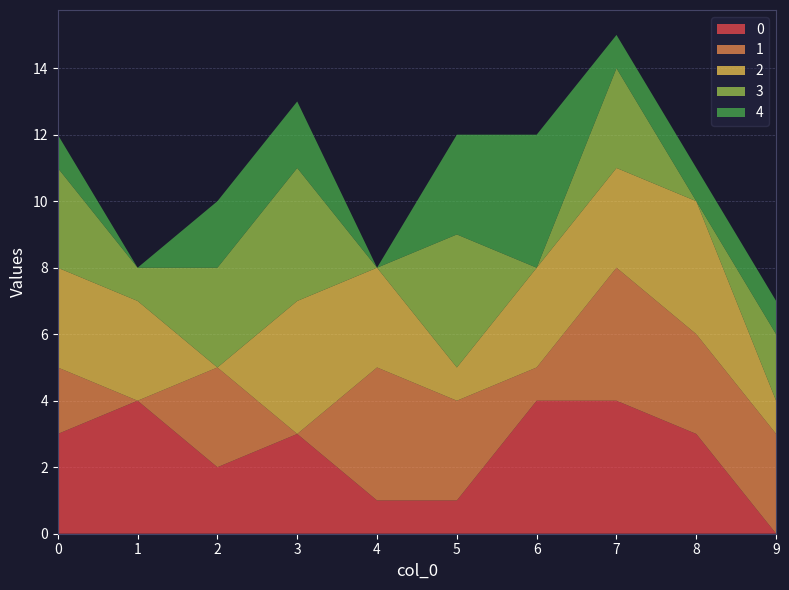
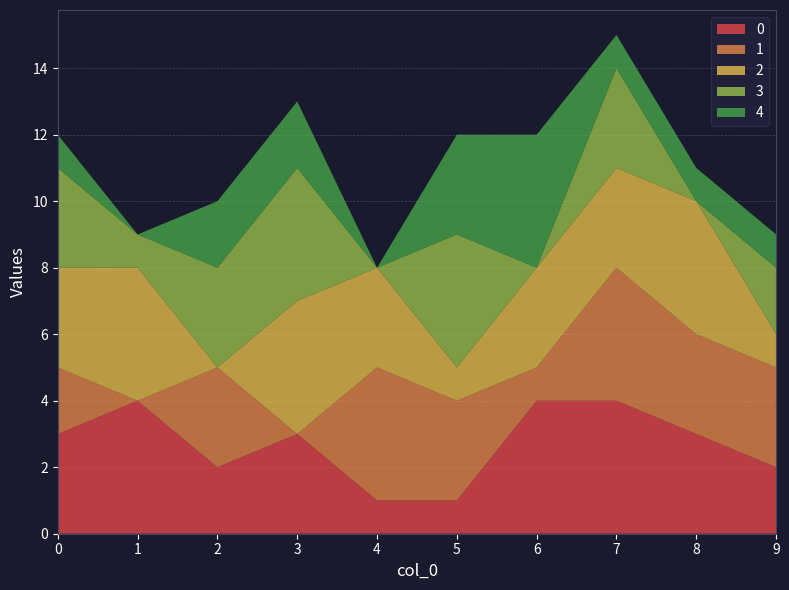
2, 1: 3 -> 4
0, 9: 0 -> 2
